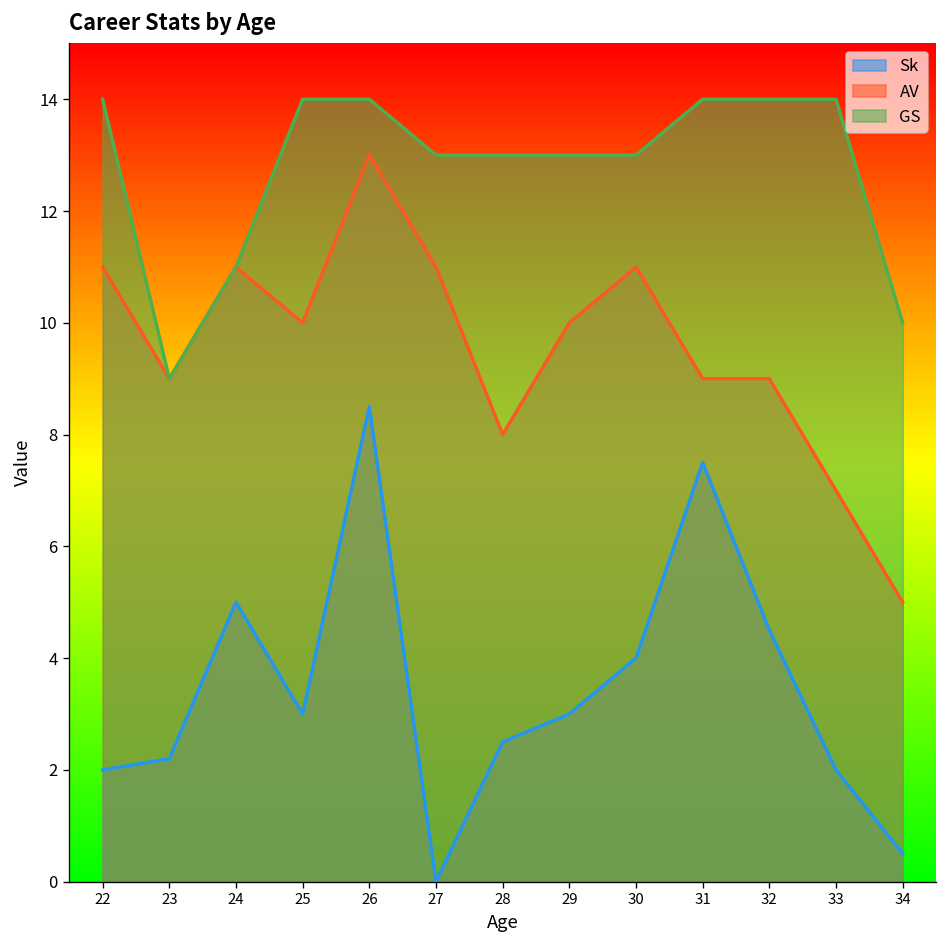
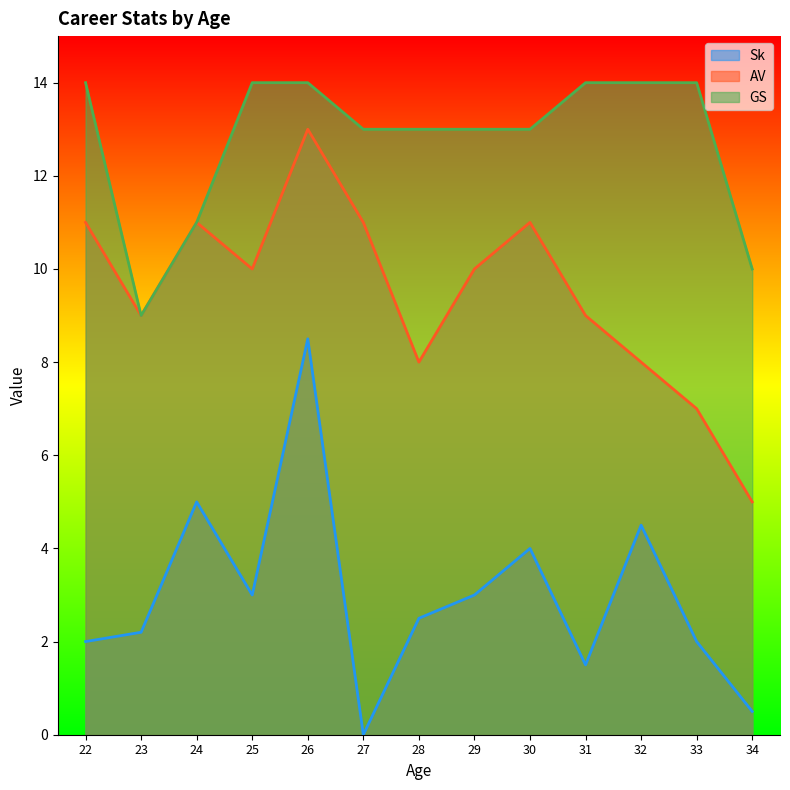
Sk, 31: 7.5 -> 1.5
AV, 32: 9 -> 8
